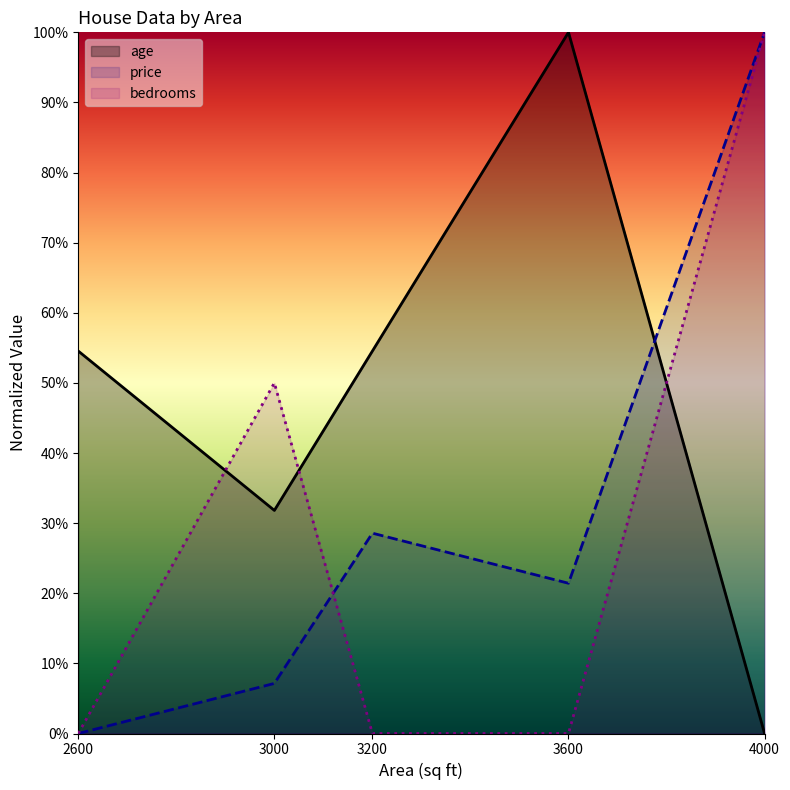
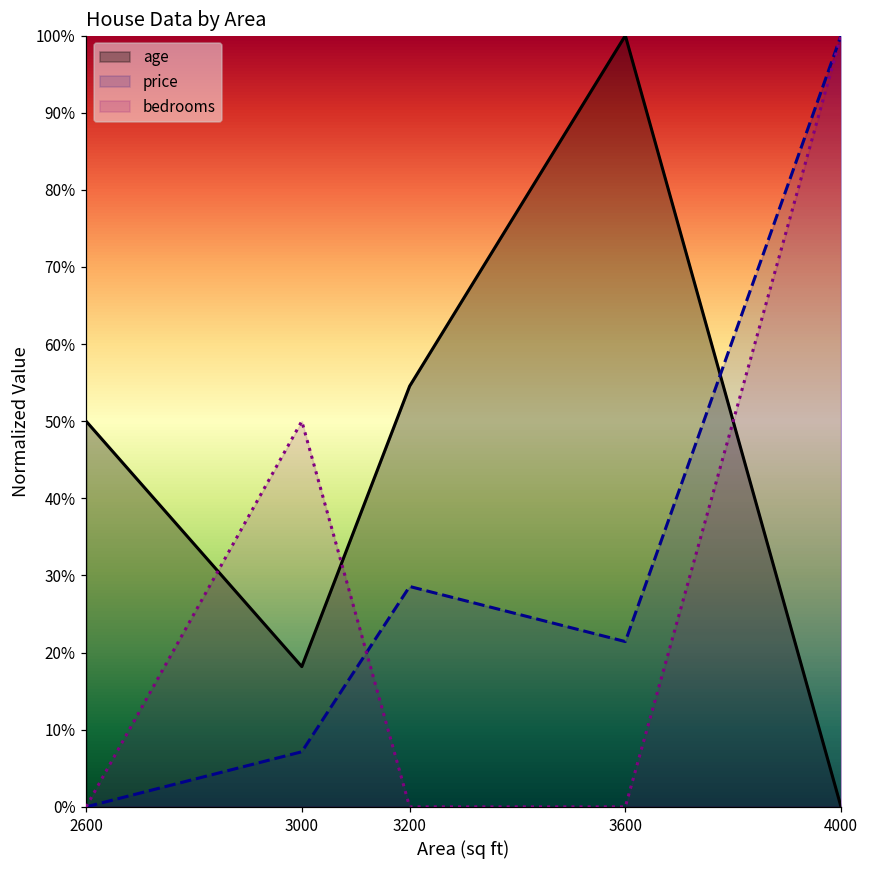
age, 2600: 55% -> 50%
age, 3000: 32% -> 18%
